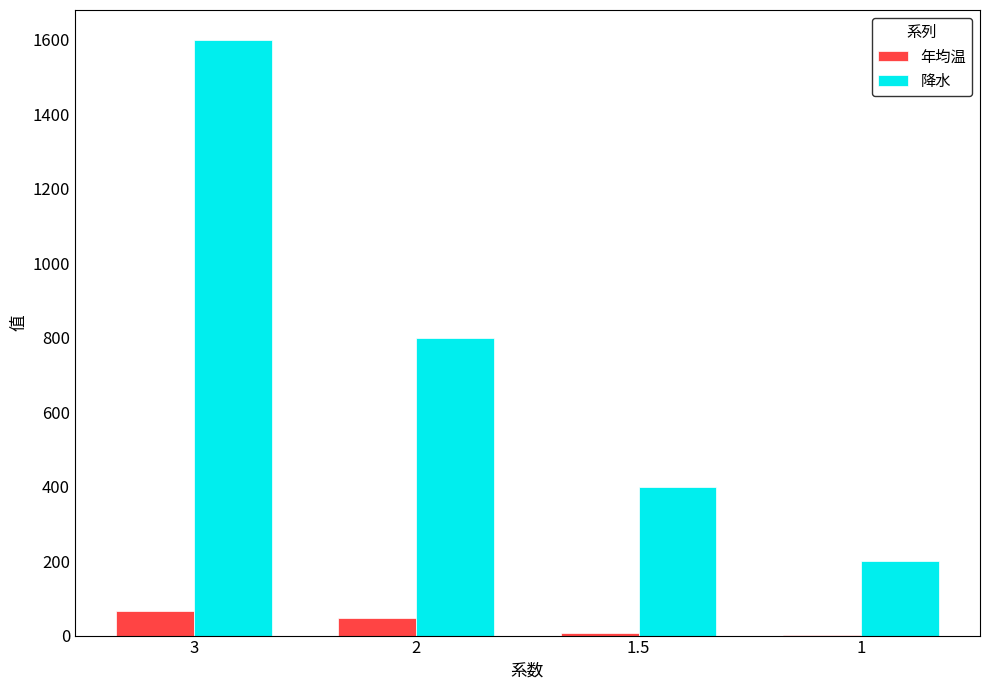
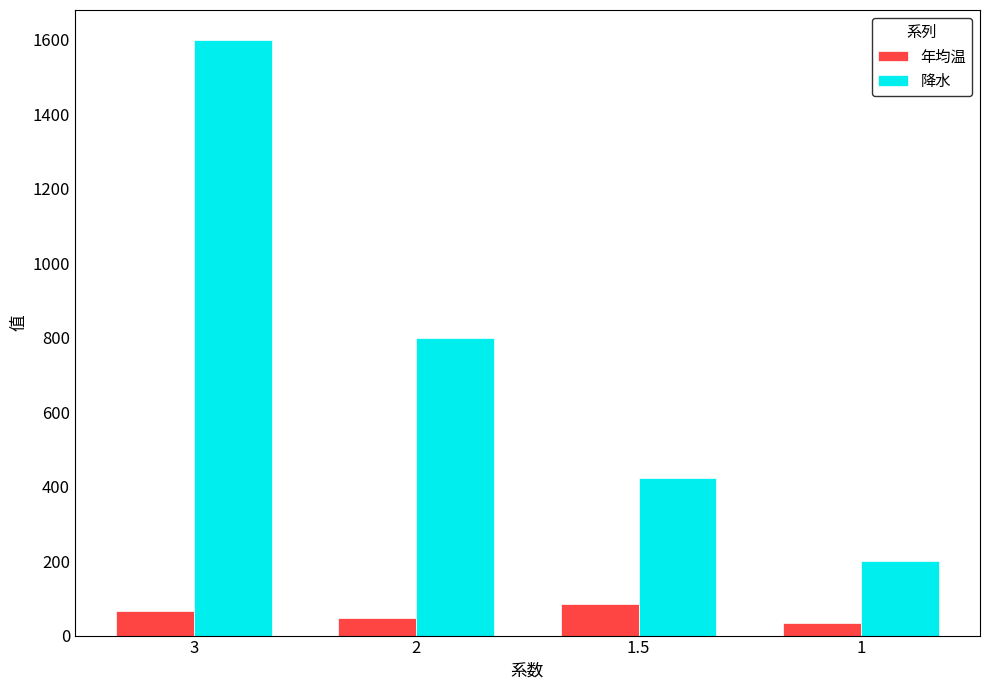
年均温, 1.5: 10 -> 90
降水, 1.5: 400 -> 420
年均温, 1: 0 -> 30
